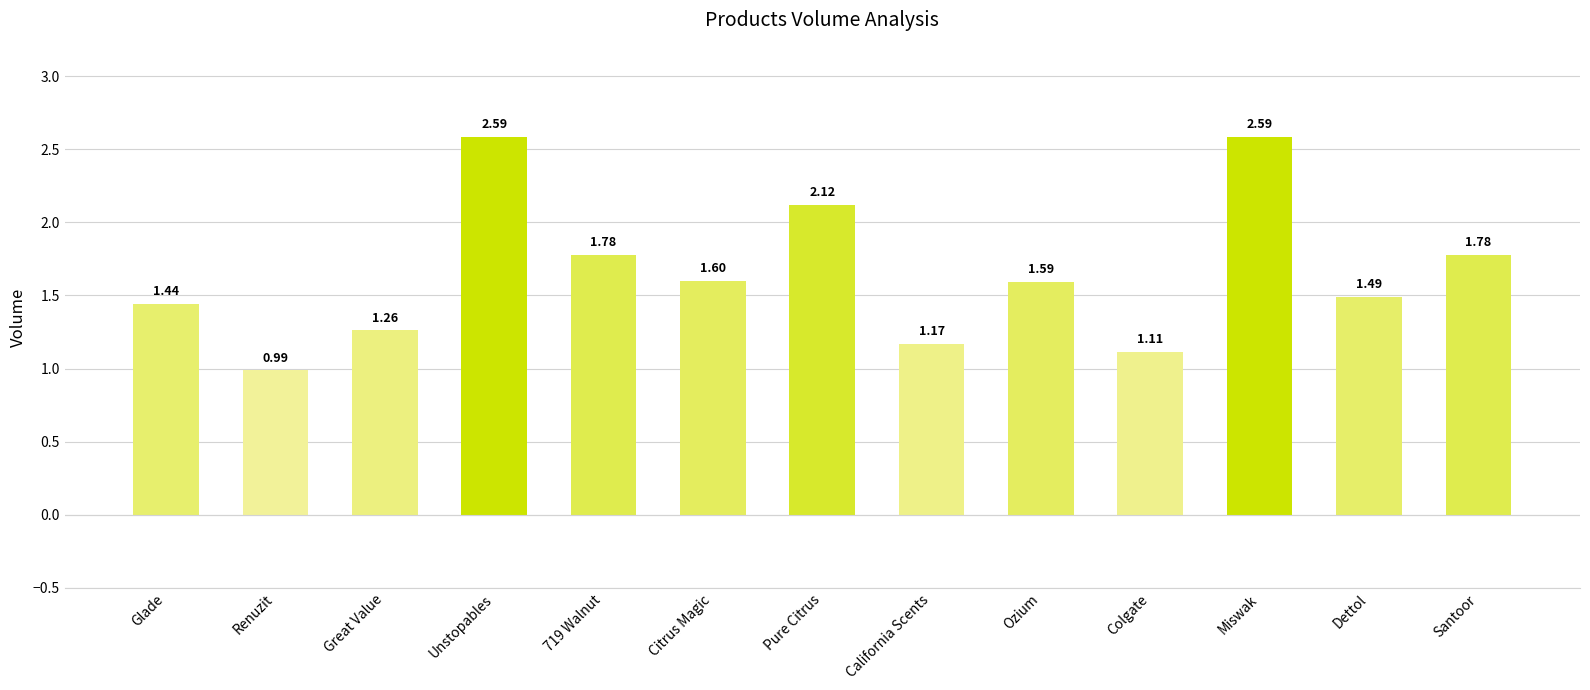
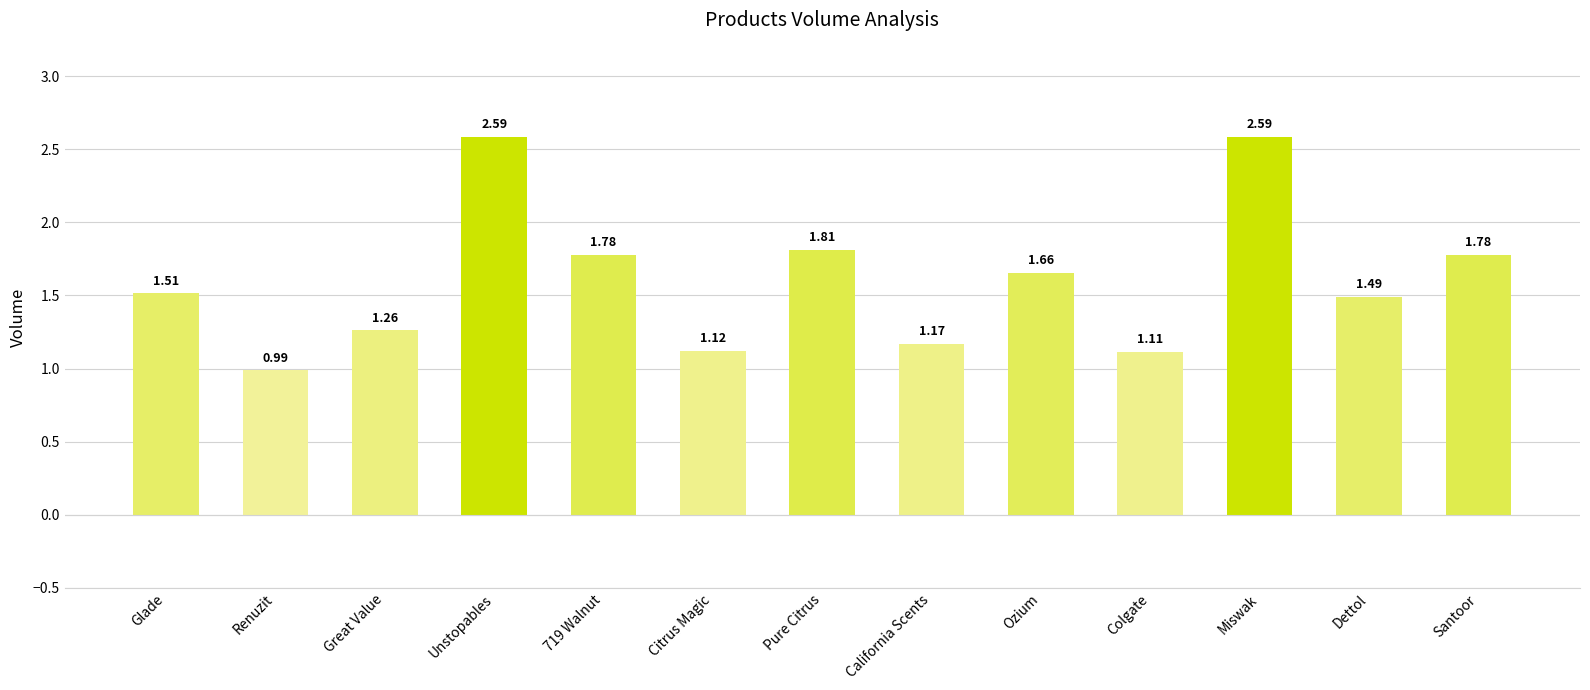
Glade: 1.44 -> 1.51
Citrus Magic: 1.60 -> 1.12
Pure Citrus: 2.12 -> 1.81
Ozium: 1.59 -> 1.66
